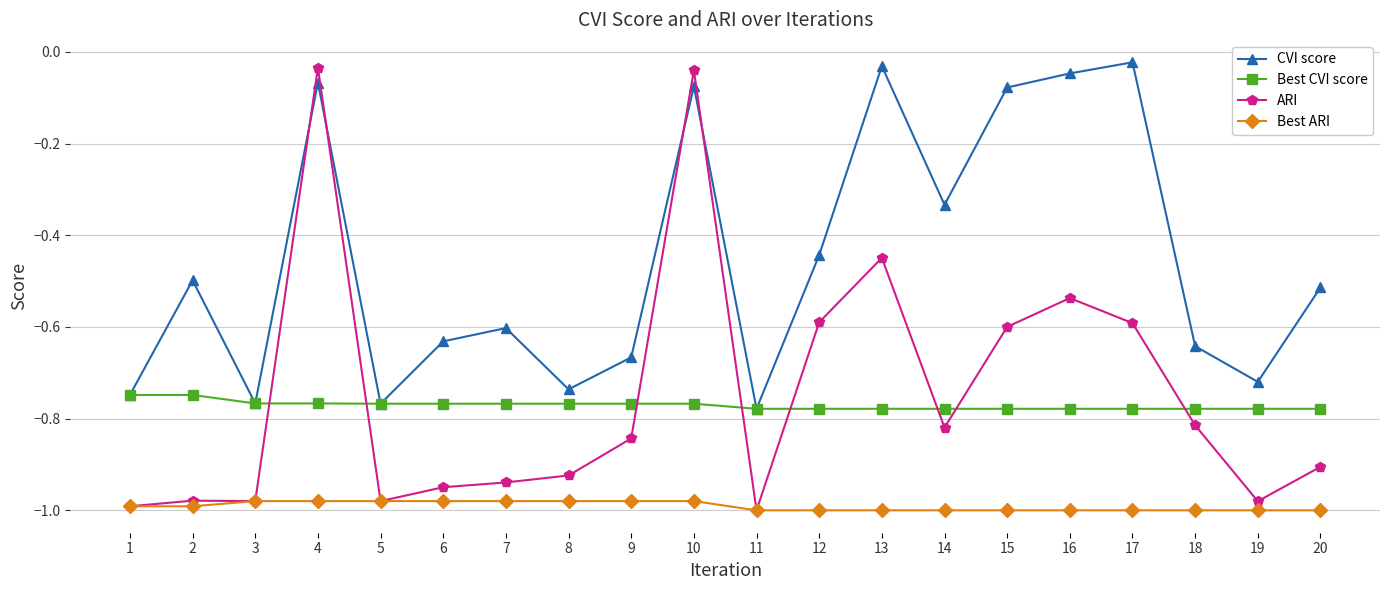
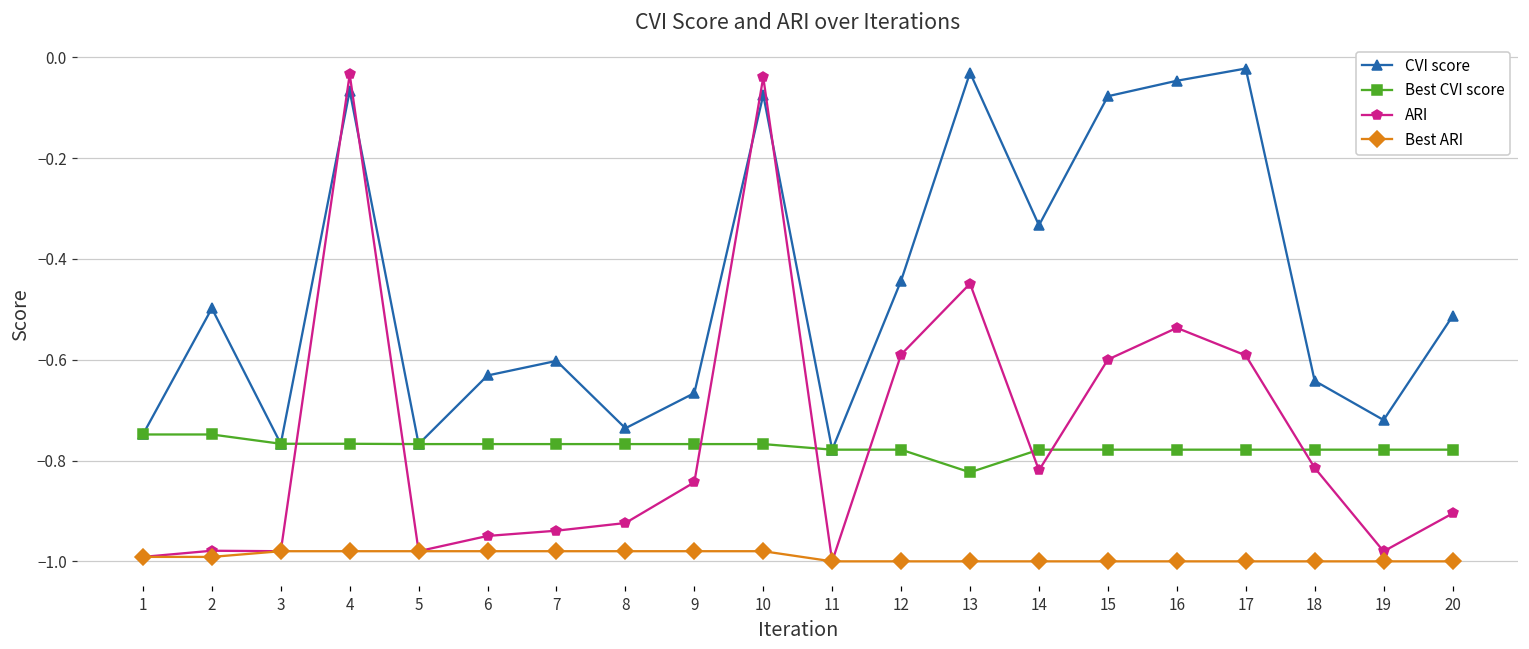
Best CVI score, 13: -0.78 -> -0.82
